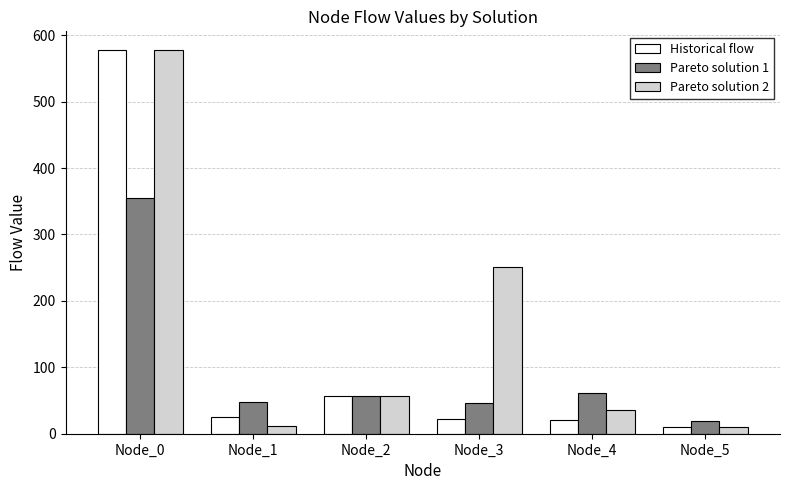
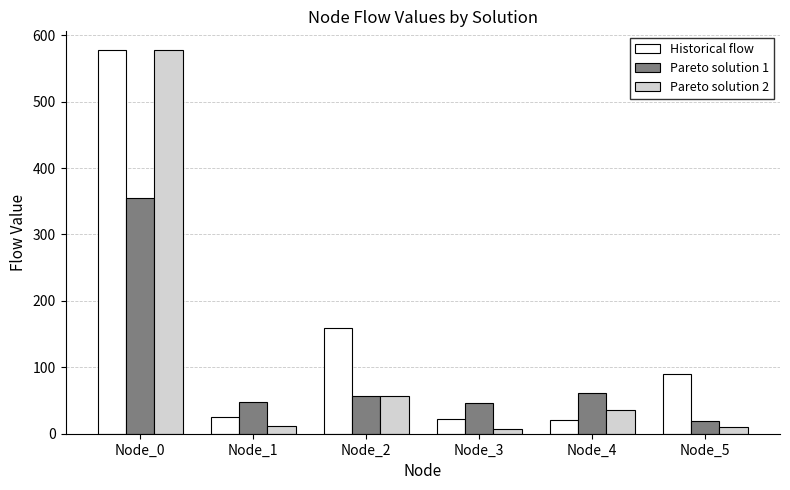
Historical flow, Node_2: 60 -> 160
Pareto solution 2, Node_3: 250 -> 10
Historical flow, Node_5: 10 -> 90
